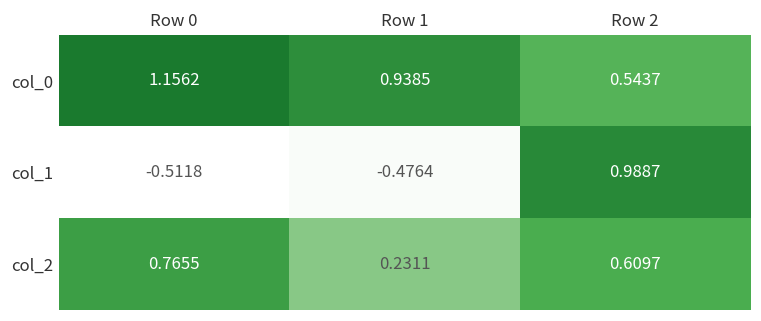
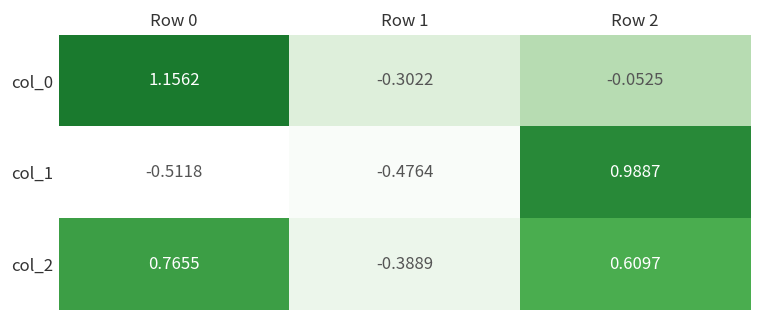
col_0, Row 1: 0.9385 -> -0.3022
col_0, Row 2: 0.5437 -> -0.0525
col_2, Row 1: 0.2311 -> -0.3889
